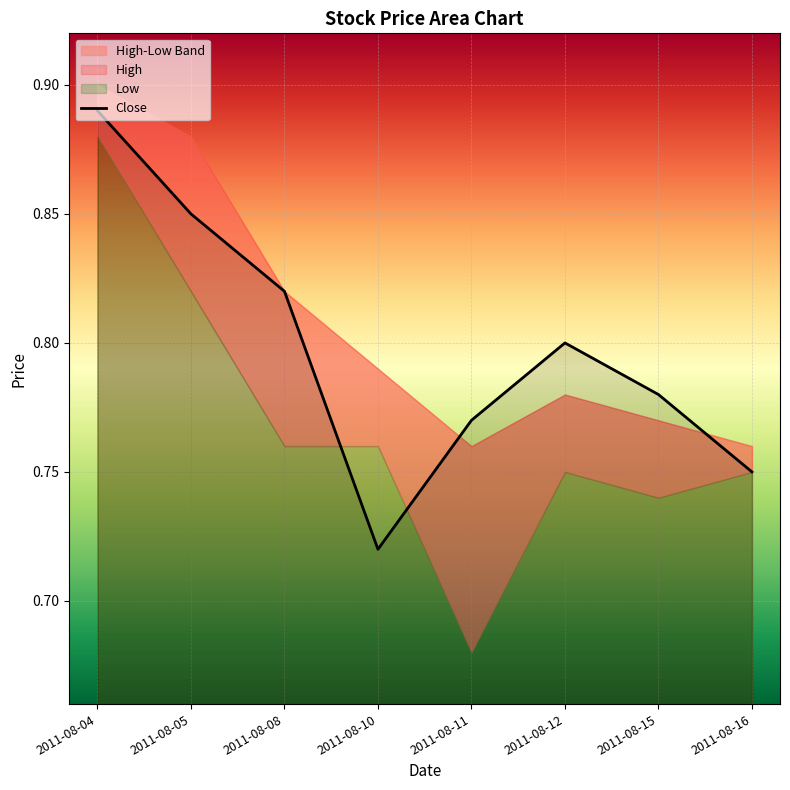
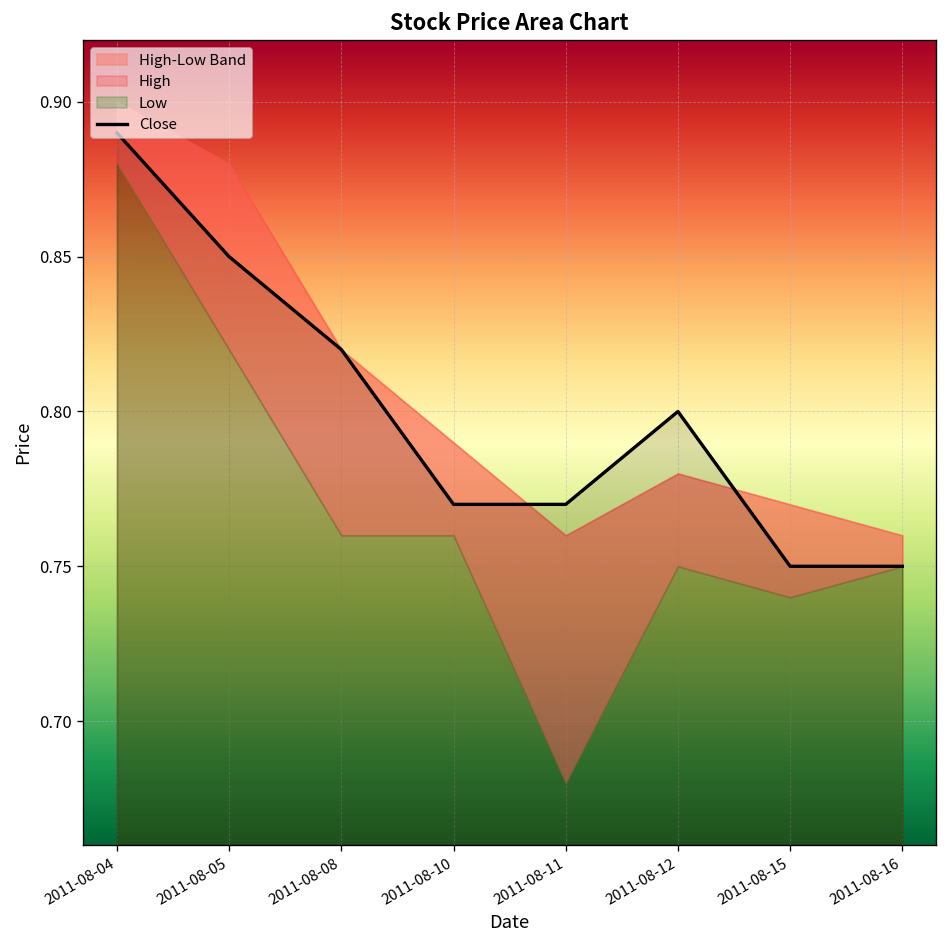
Close, 2011-08-10: 0.72 -> 0.77
Close, 2011-08-15: 0.78 -> 0.75
